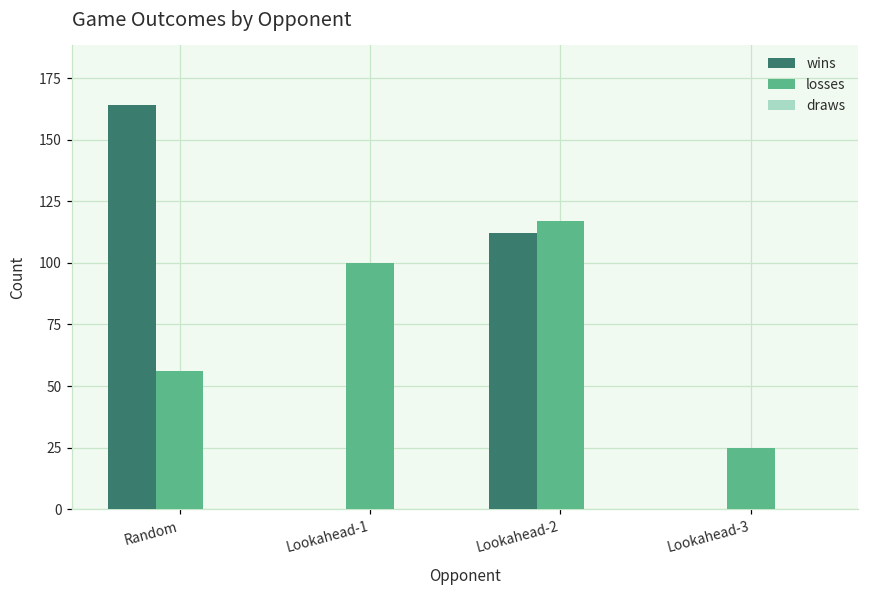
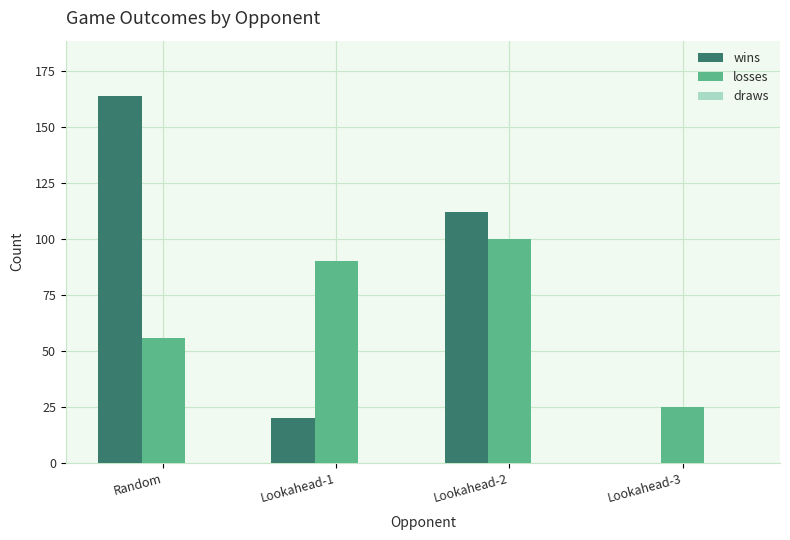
wins, Lookahead-1: 0 -> 20
losses, Lookahead-1: 100 -> 90
losses, Lookahead-2: 117 -> 100
